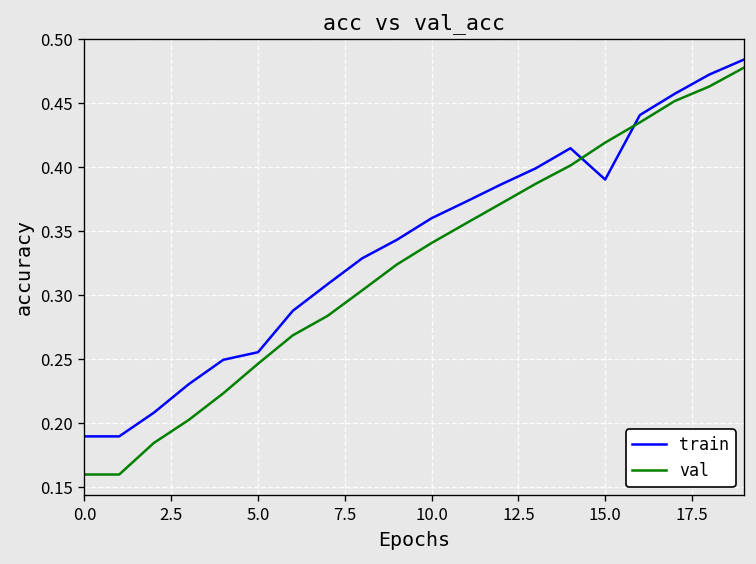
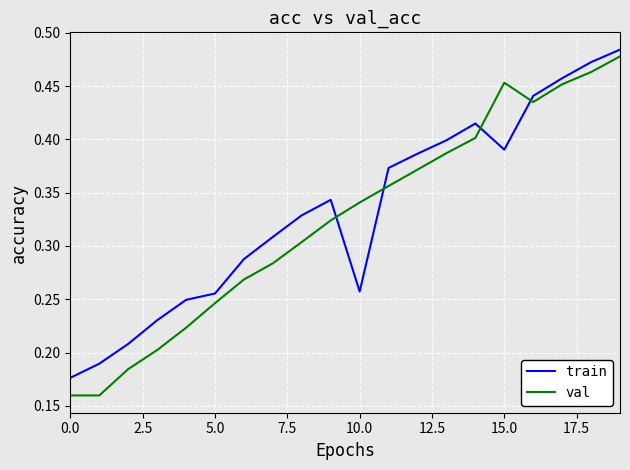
train, 0.0: 0.190 -> 0.176
train, 10.0: 0.360 -> 0.257
val, 15.0: 0.419 -> 0.453
